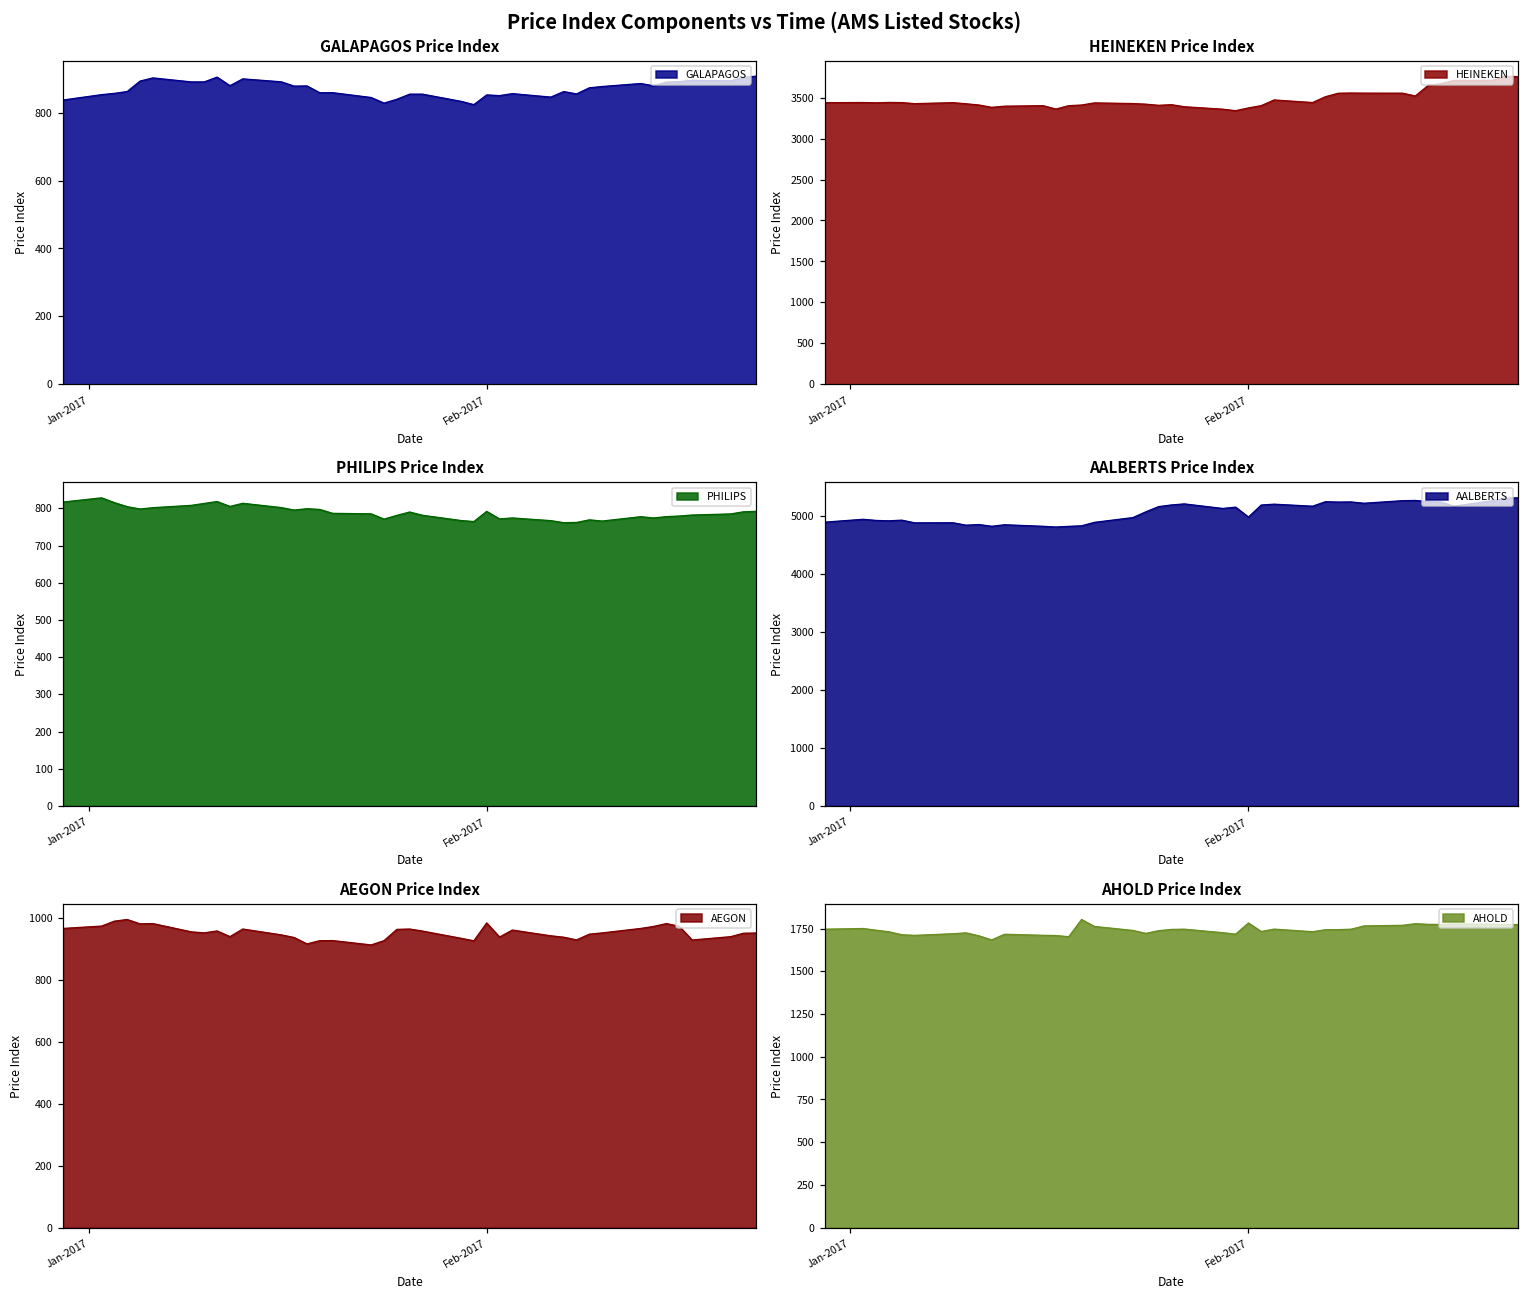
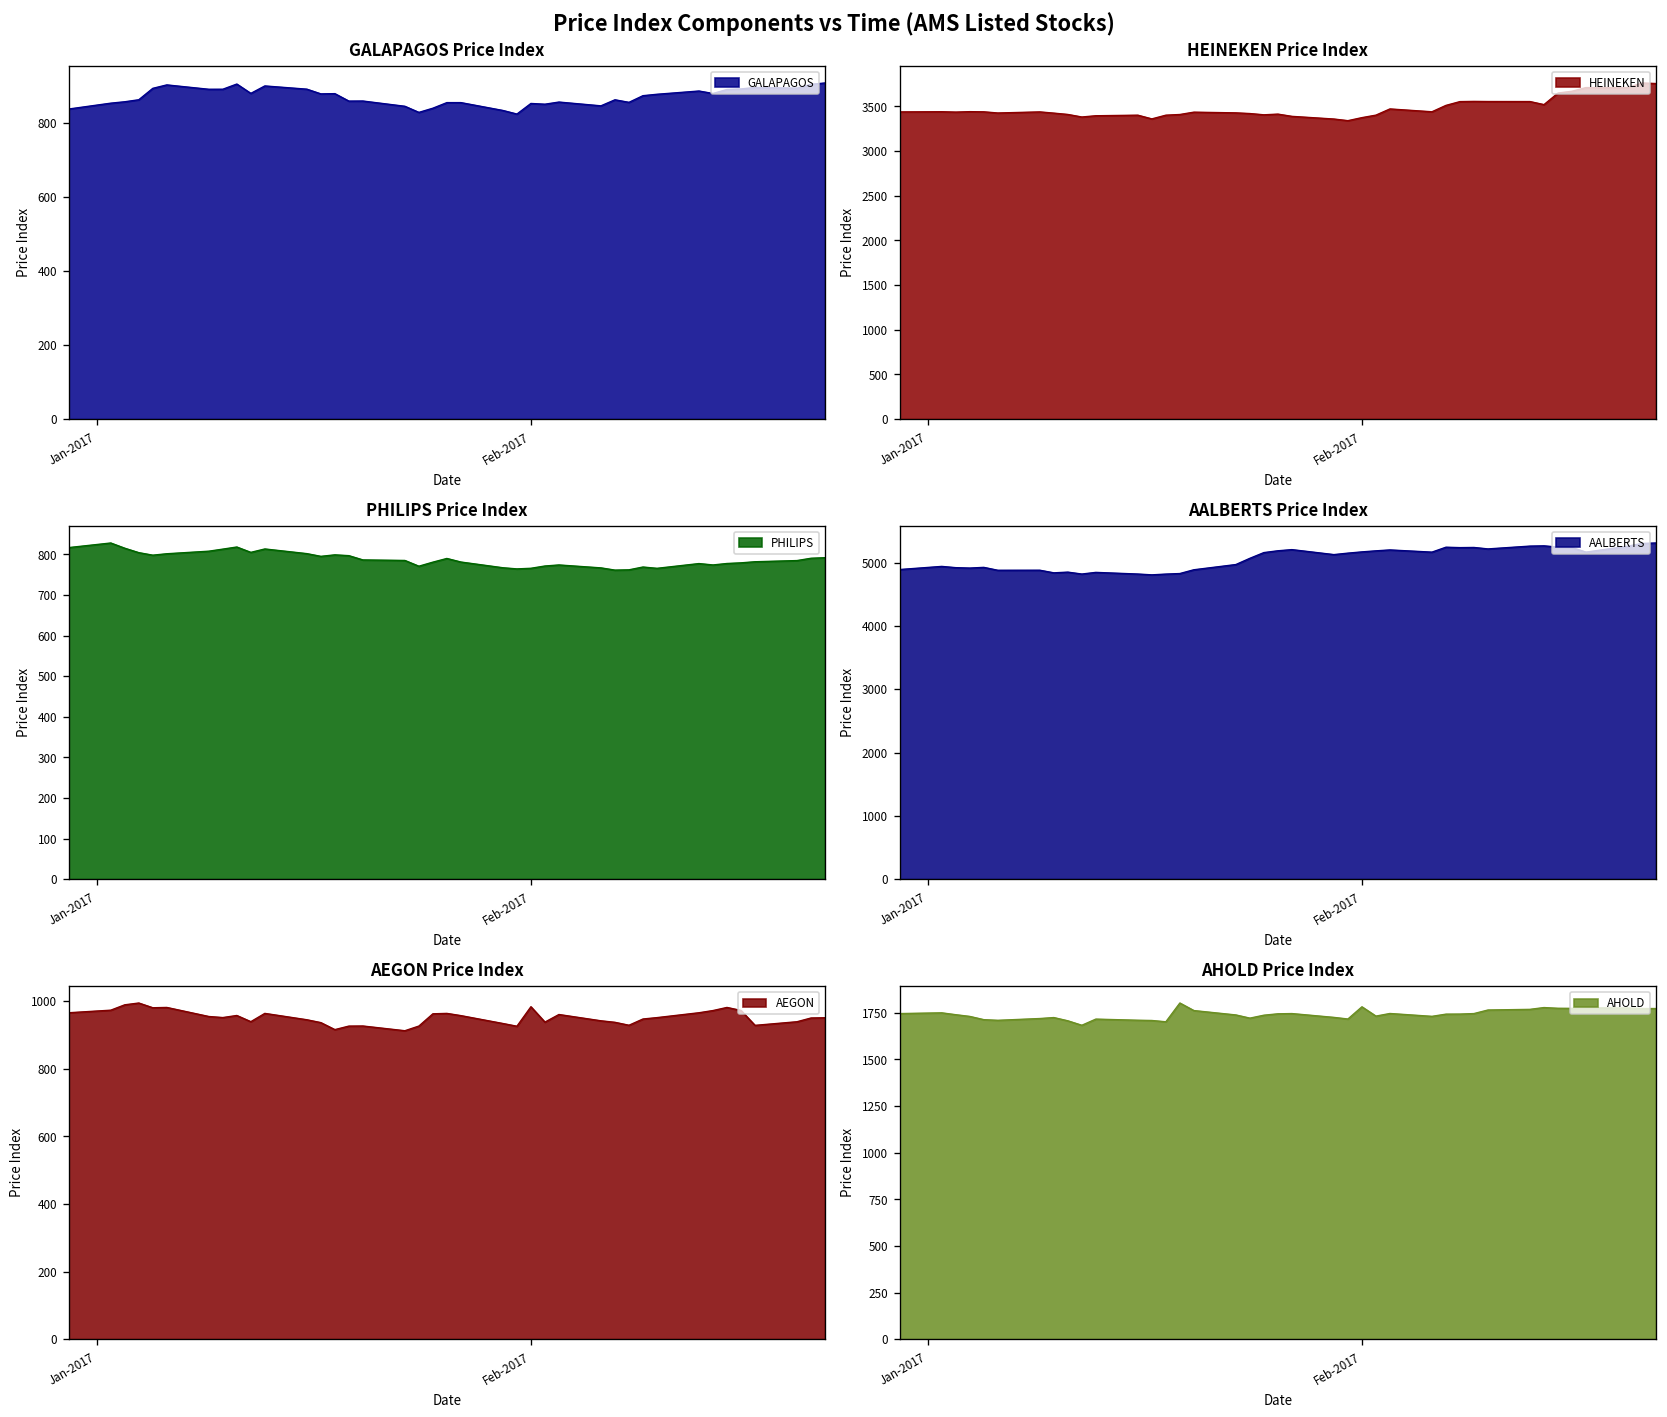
PHILIPS Price Index, Feb-2017: 790 -> 770
AALBERTS Price Index, Feb-2017: 5000 -> 5200
